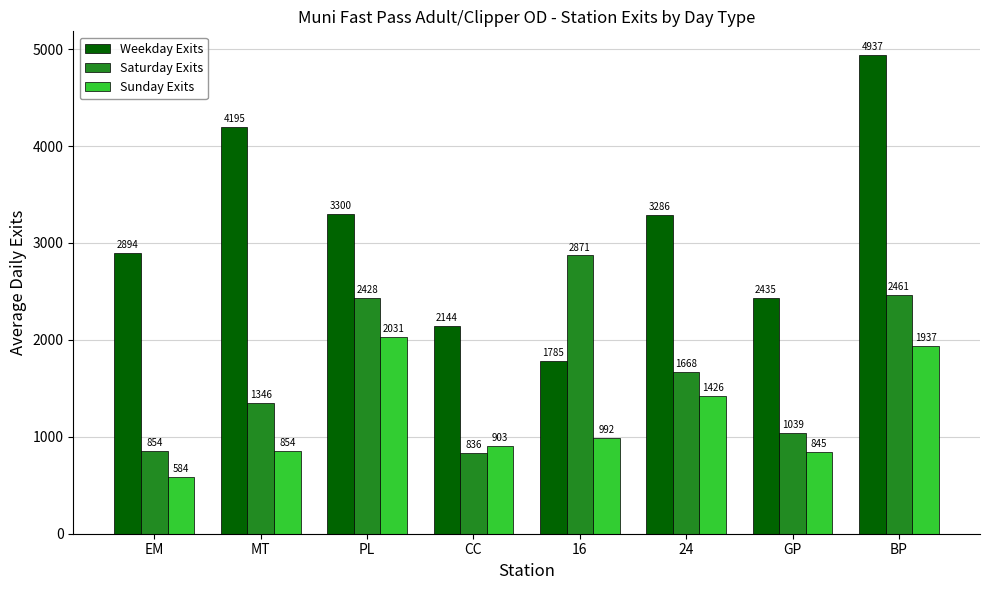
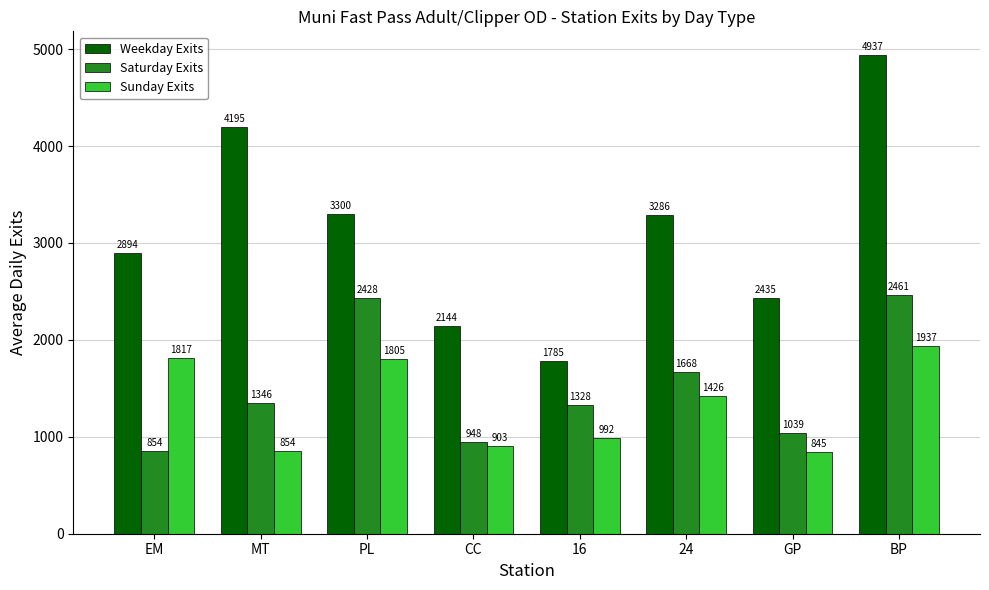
Sunday Exits, EM: 584 -> 1817
Sunday Exits, PL: 2031 -> 1805
Saturday Exits, CC: 836 -> 948
Saturday Exits, 16: 2871 -> 1328
